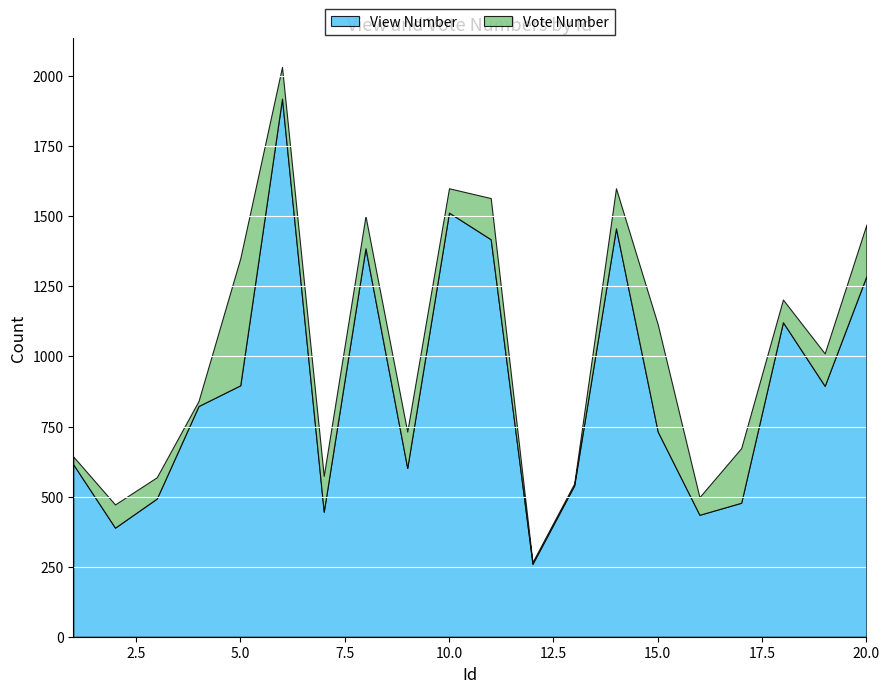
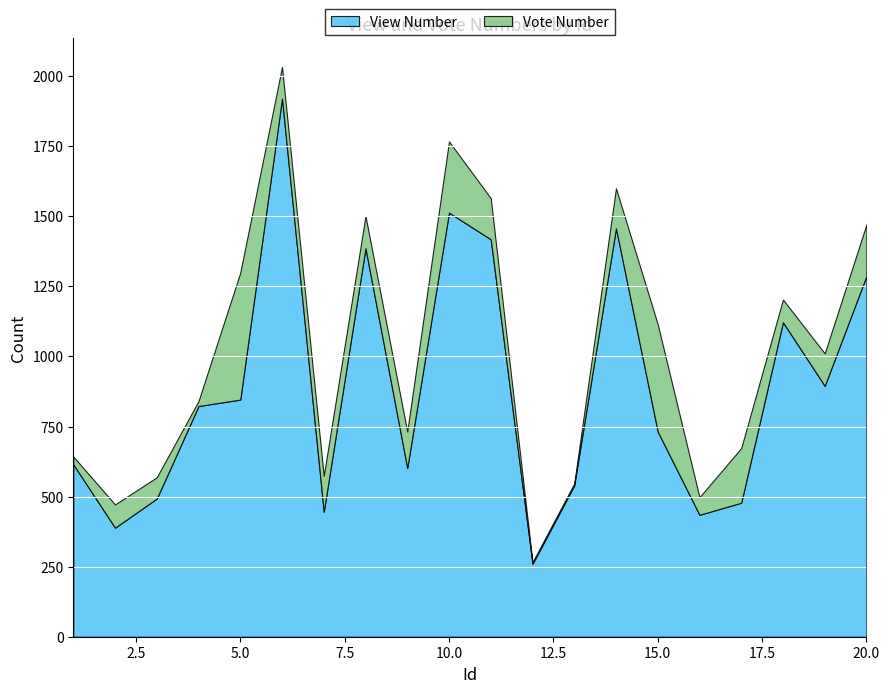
View Number, 5.0: 900 -> 850
Vote Number, 10.0: 90 -> 250
